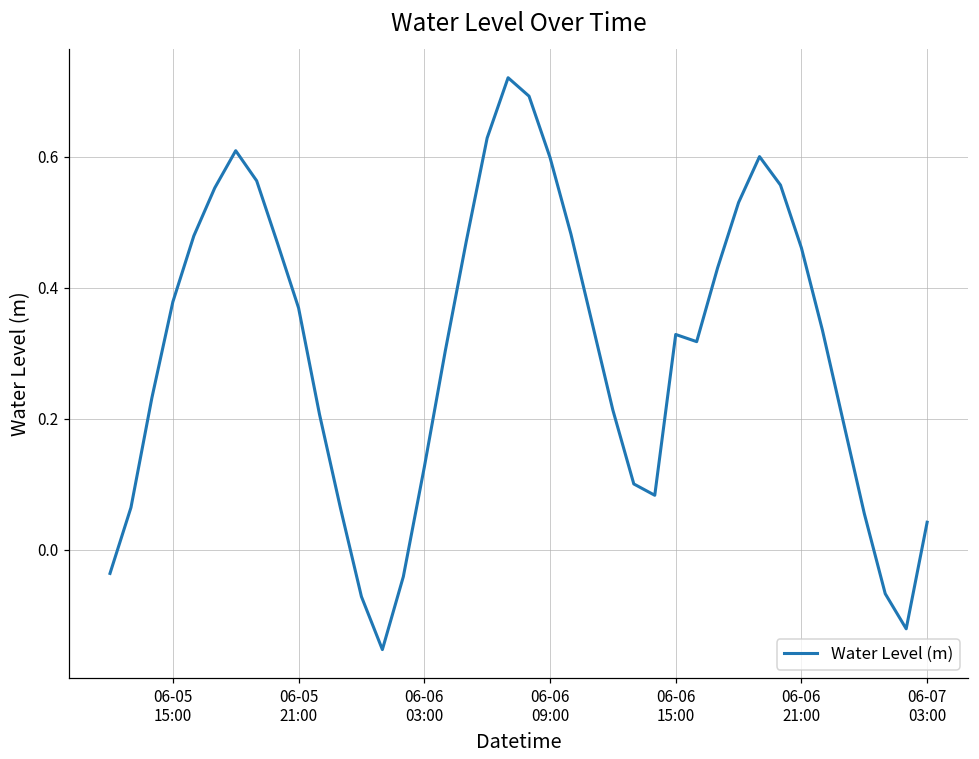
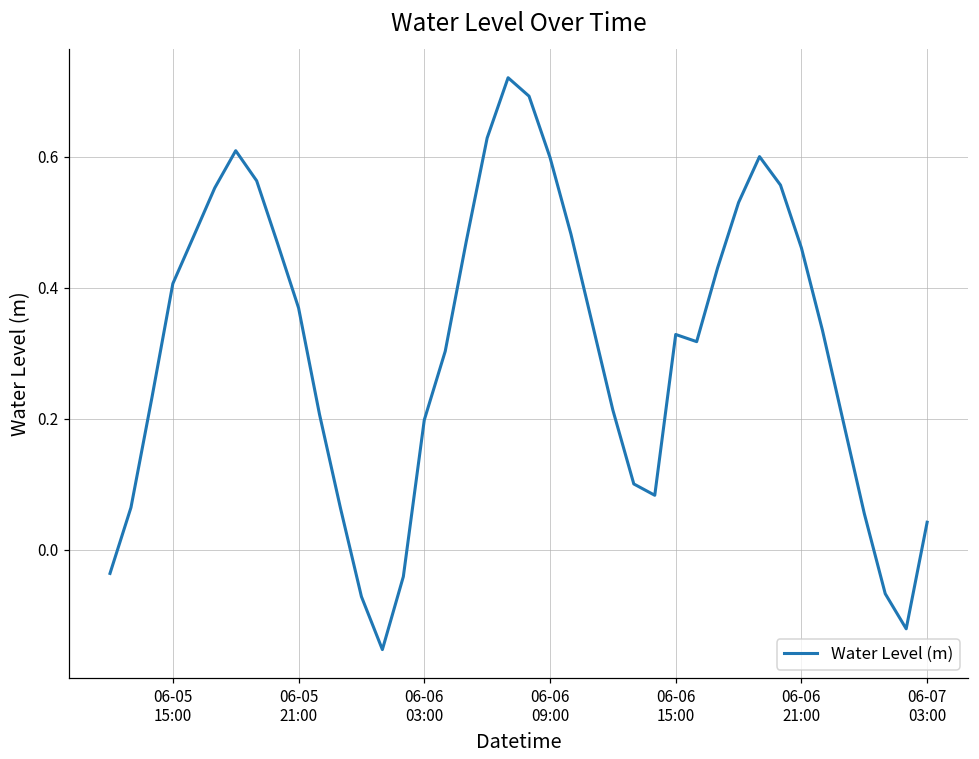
06-05 15:00: 0.38 -> 0.41
06-06 03:00: 0.13 -> 0.20
